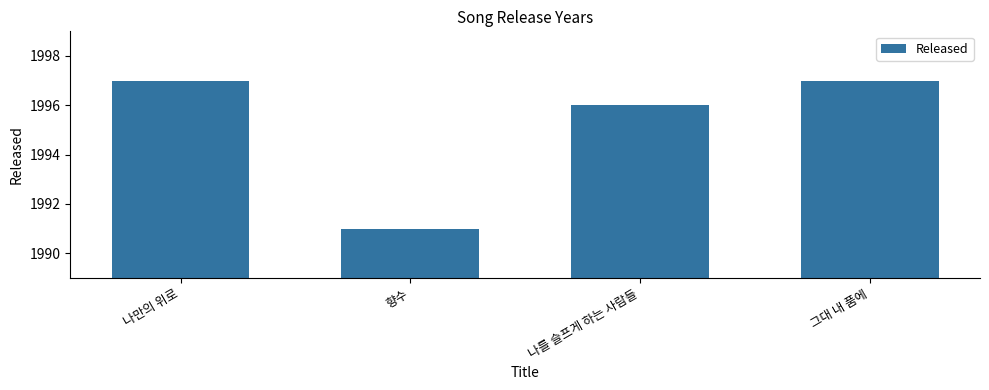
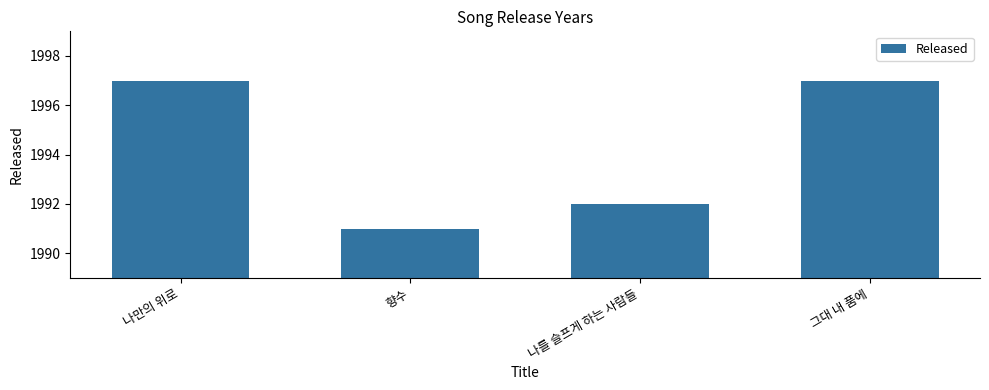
나를 슬프게 하는 사람들: 1996 -> 1992
